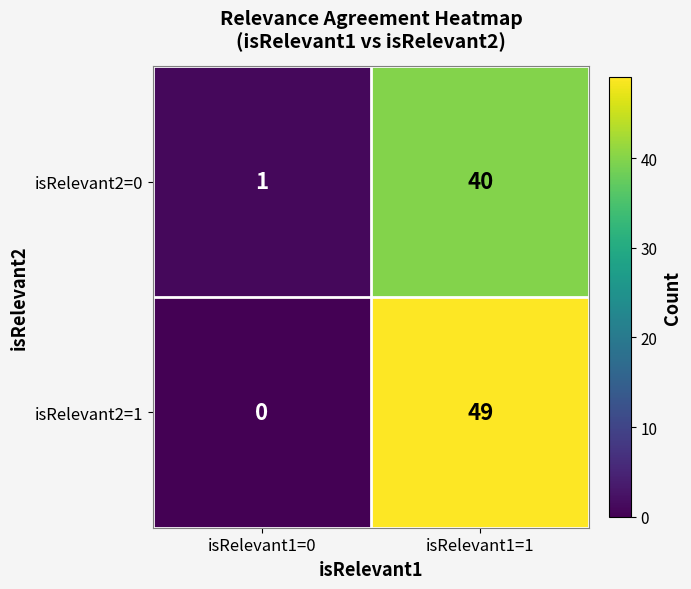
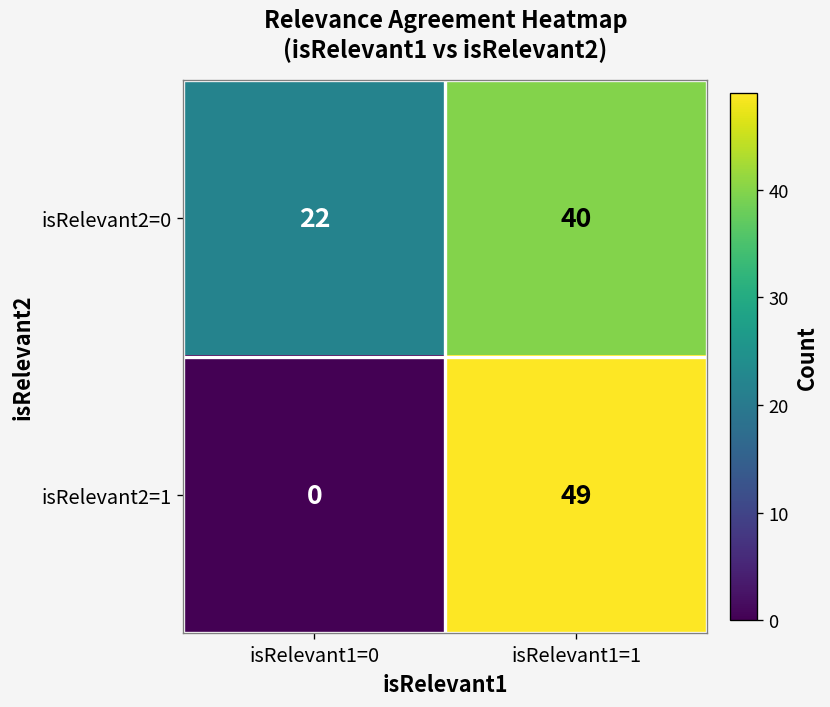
isRelevant2=0, isRelevant1=0: 1 -> 22
